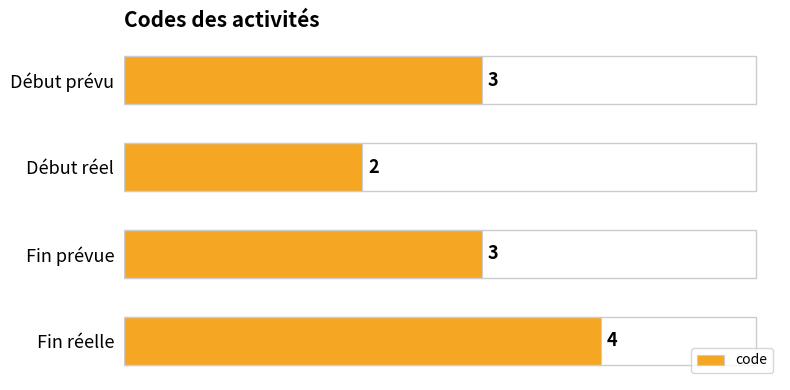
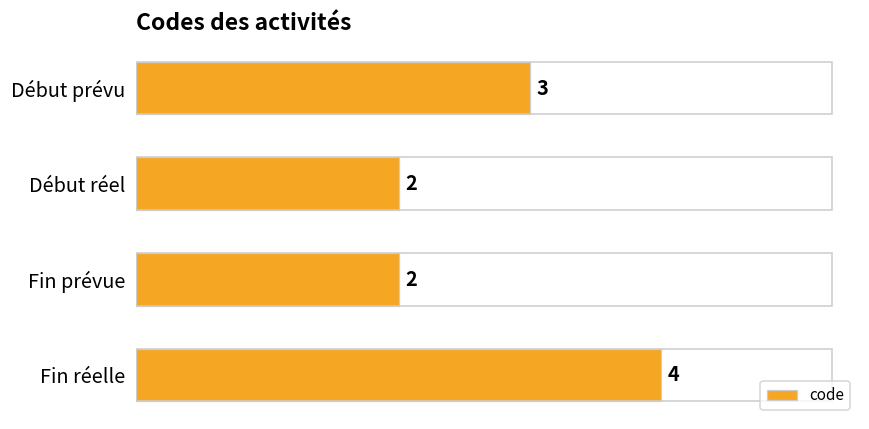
Fin prévue: 3 -> 2
